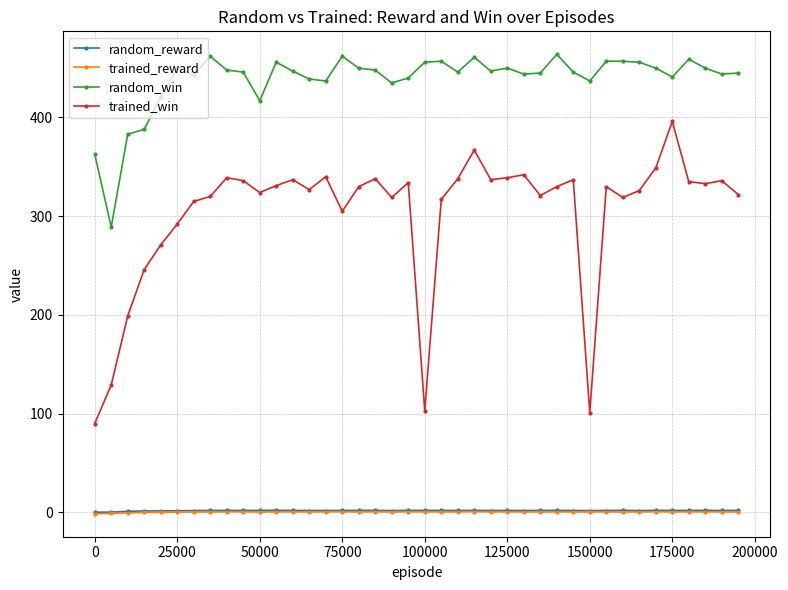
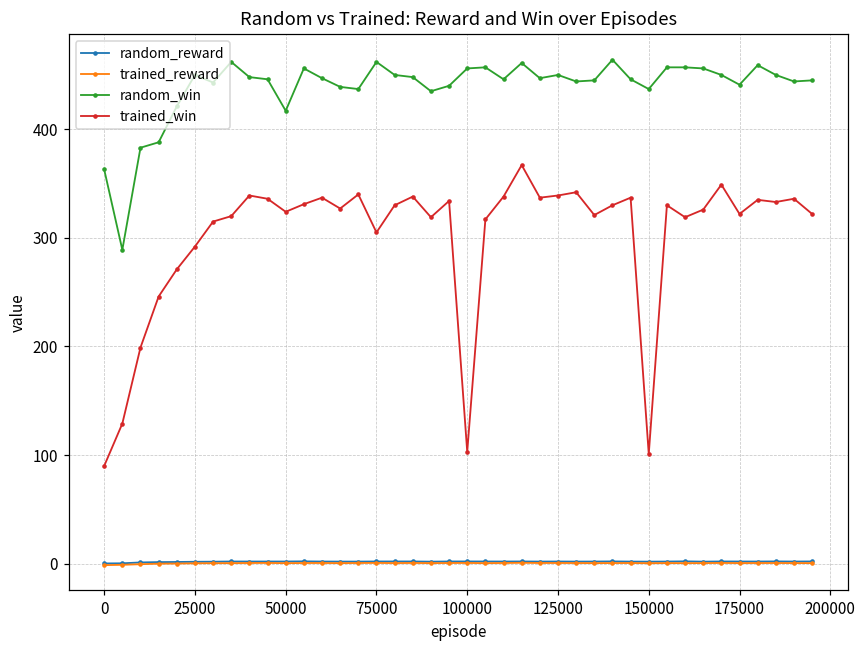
trained_win, 175000: 400 -> 320
